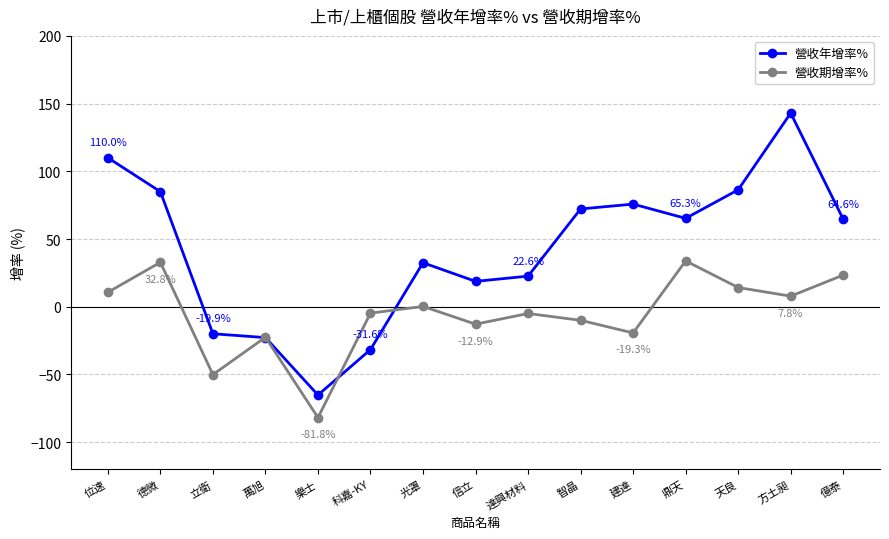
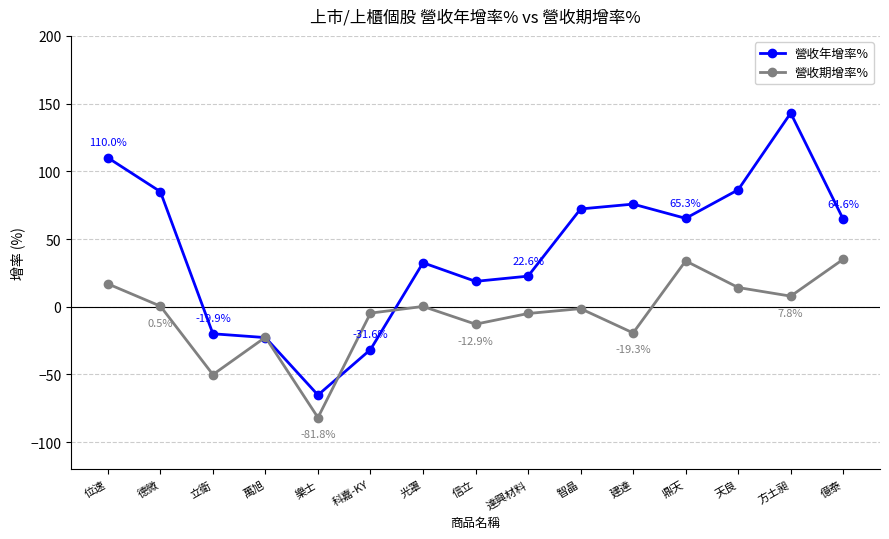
營收期增率%, 位速: 11 -> 17
營收期增率%, 德微: 32.8% -> 0.5%
營收期增率%, 智晶: -10 -> -1
營收期增率%, 億泰: 23 -> 35
